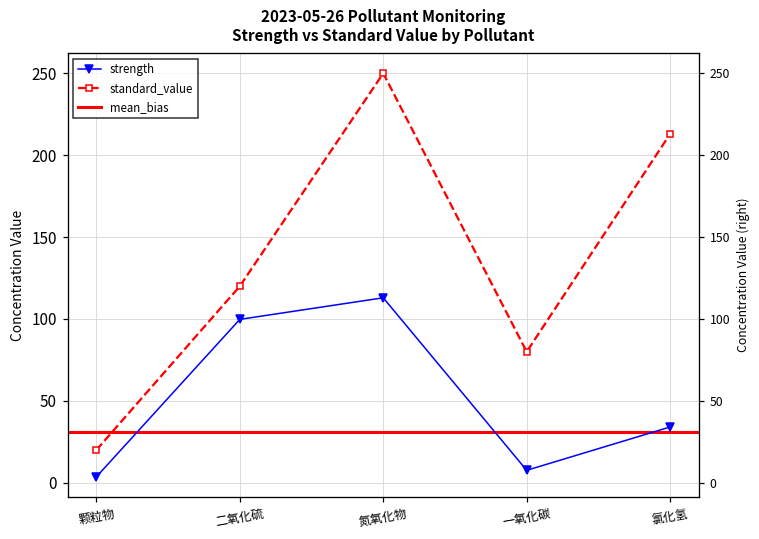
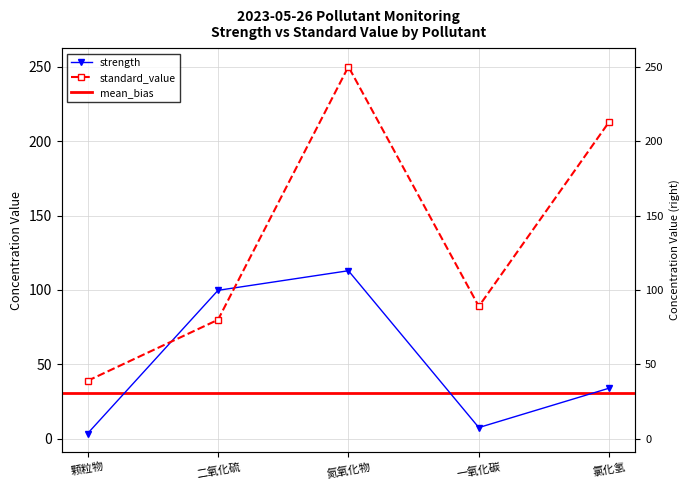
standard_value, 颗粒物: 20 -> 39
standard_value, 二氧化硫: 120 -> 80
standard_value, 一氧化碳: 80 -> 89
